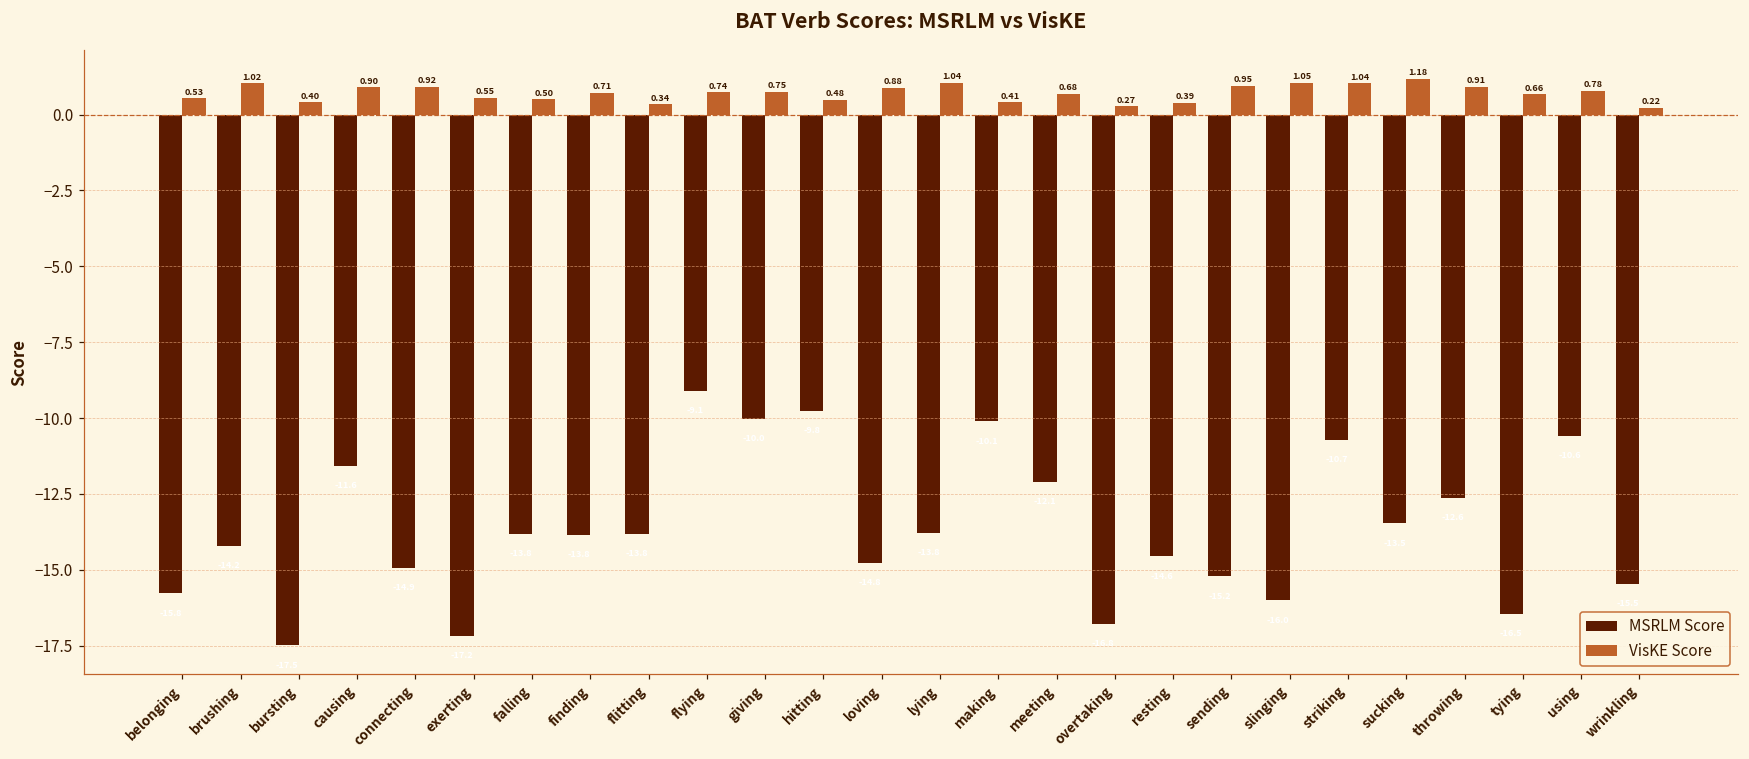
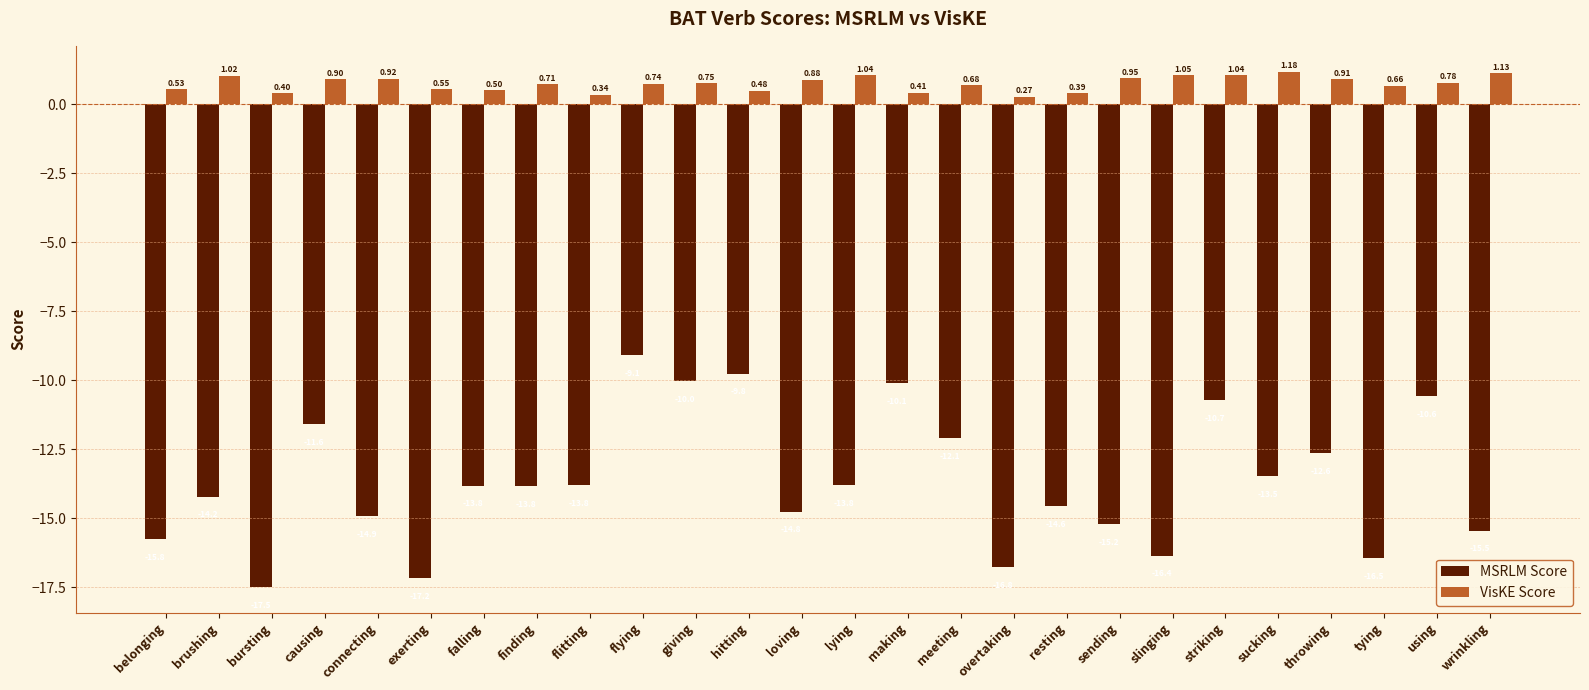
MSRLM Score, slinging: -16.0 -> -16.4
VisKE Score, wrinkling: 0.22 -> 1.13
